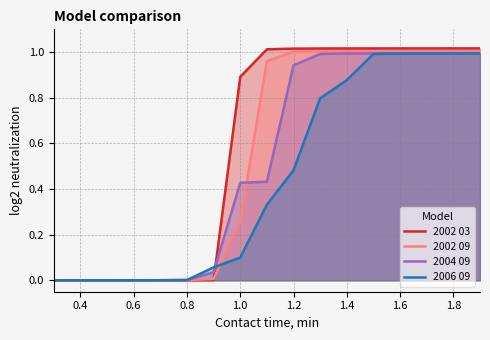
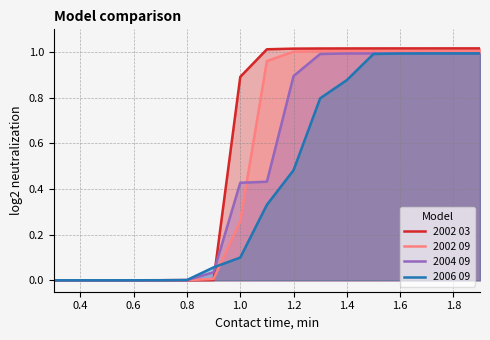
2004 09, 1.2: 0.94 -> 0.90
